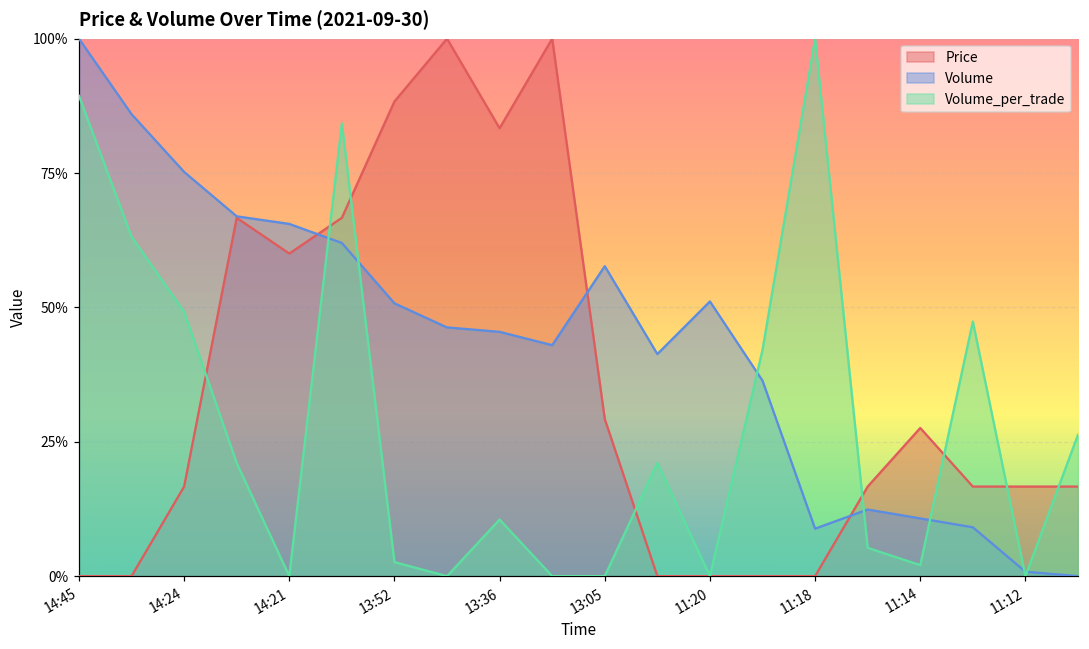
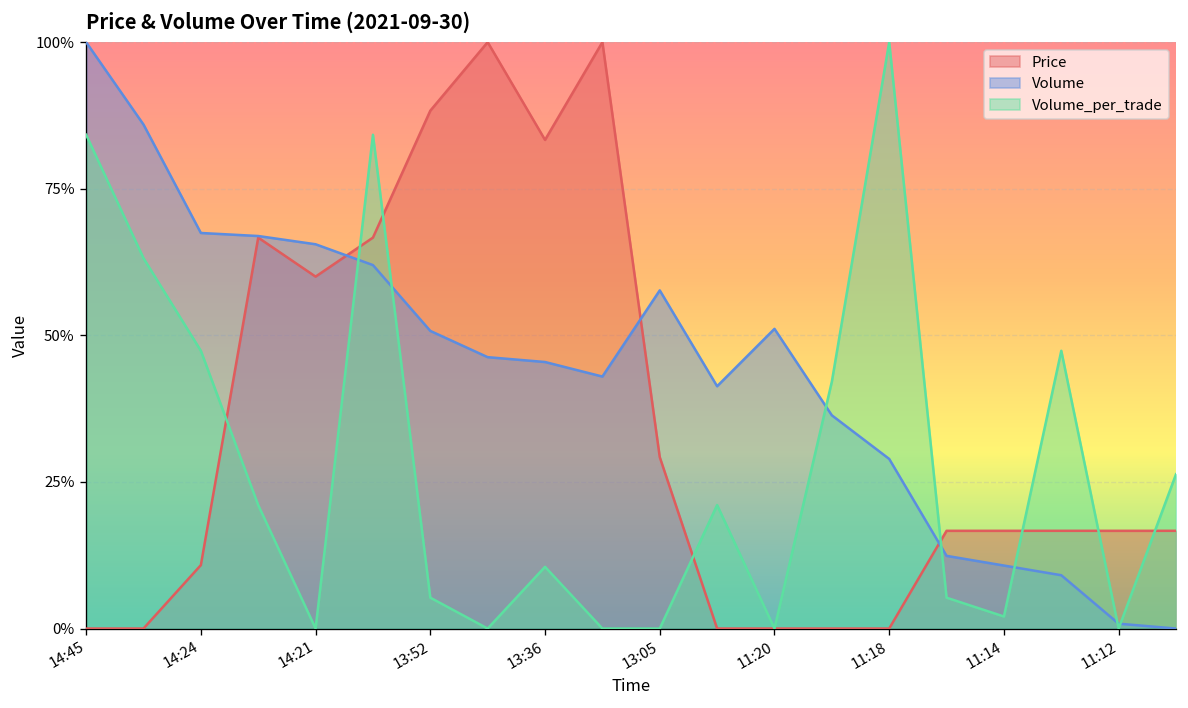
Volume_per_trade, 14:45: 89% -> 84%
Price, 14:24: 17% -> 11%
Volume, 14:24: 75% -> 67%
Volume_per_trade, 14:24: 49% -> 47%
Volume_per_trade, 13:52: 3% -> 5%
Volume, 11:18: 9% -> 29%
Price, 11:14: 28% -> 17%
